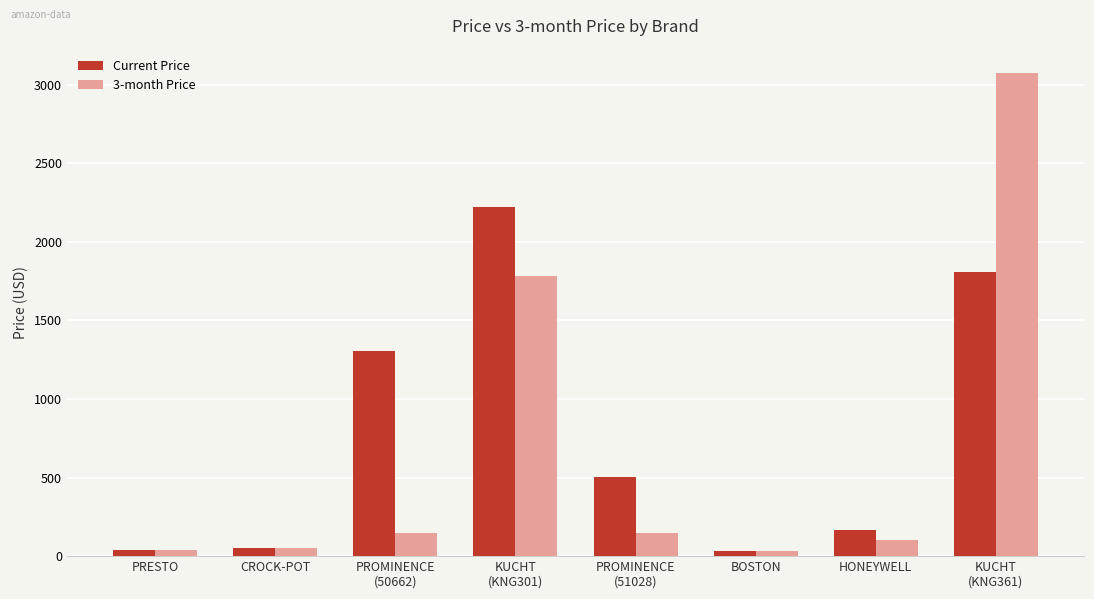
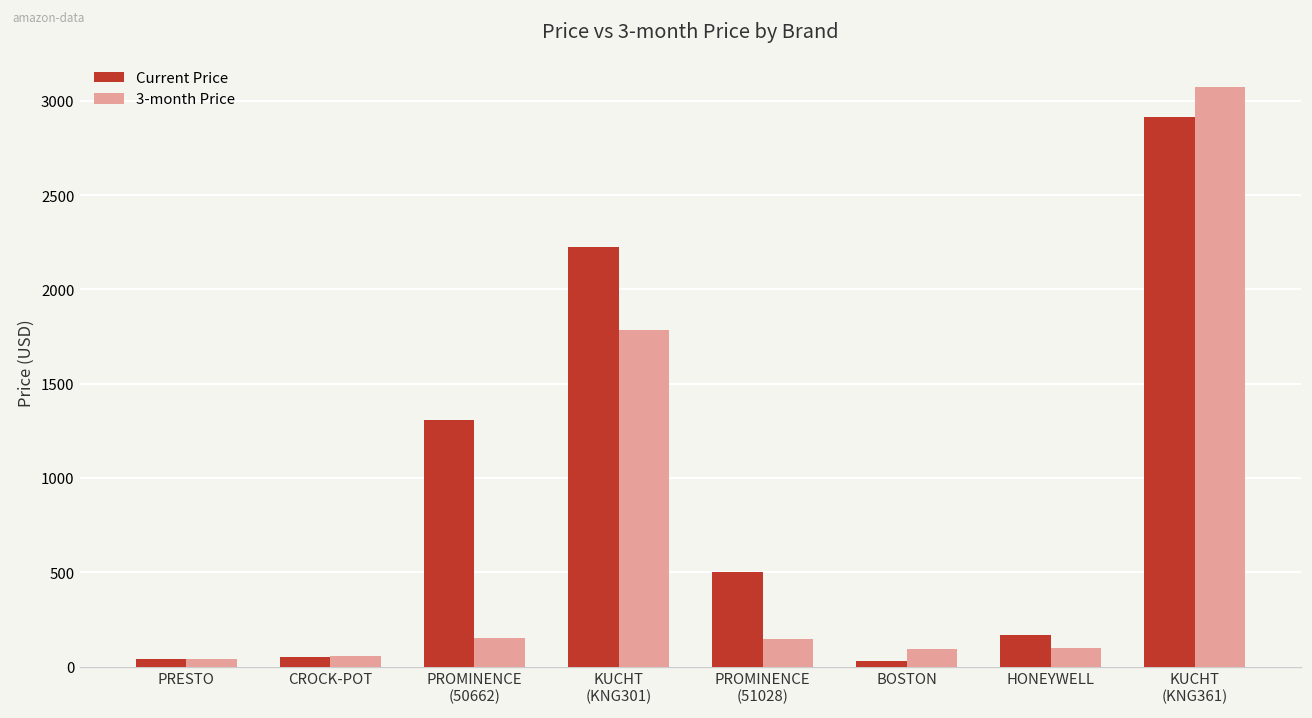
3-month Price, BOSTON: 30 -> 90
Current Price, KUCHT (KNG361): 1810 -> 2910
